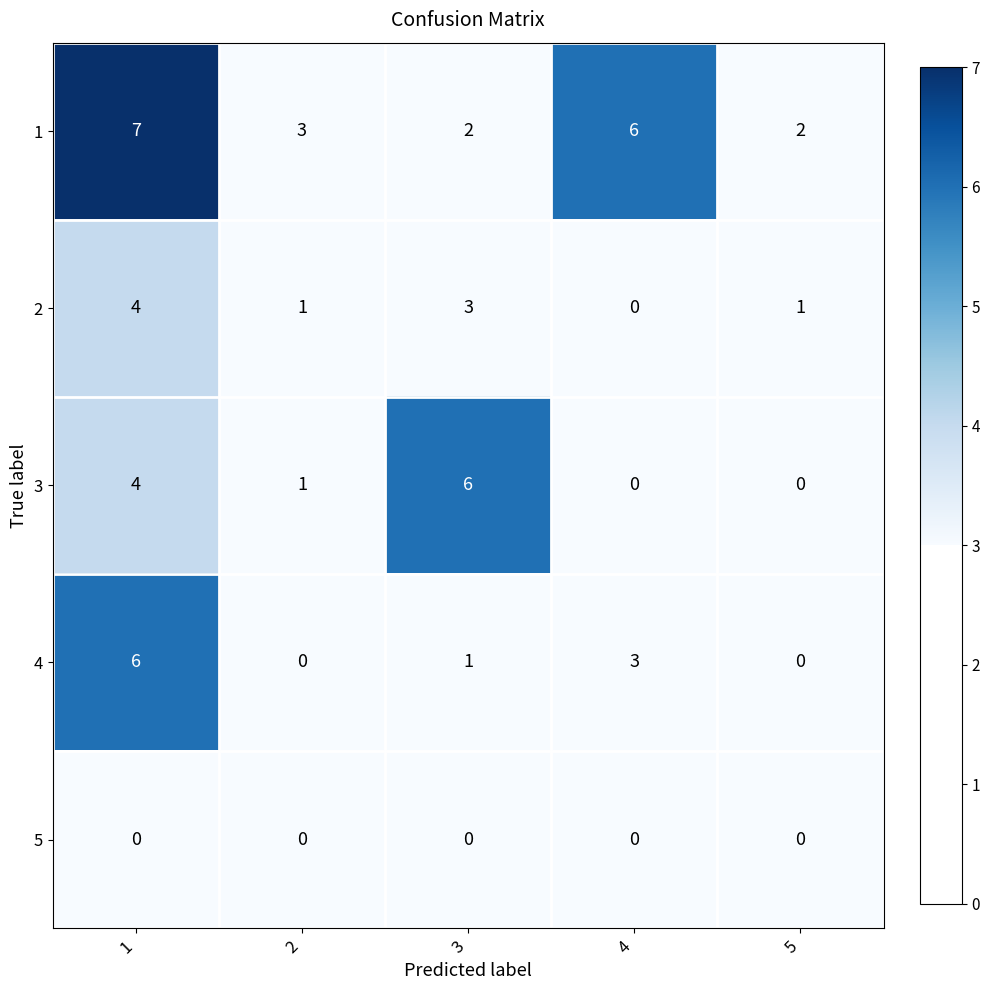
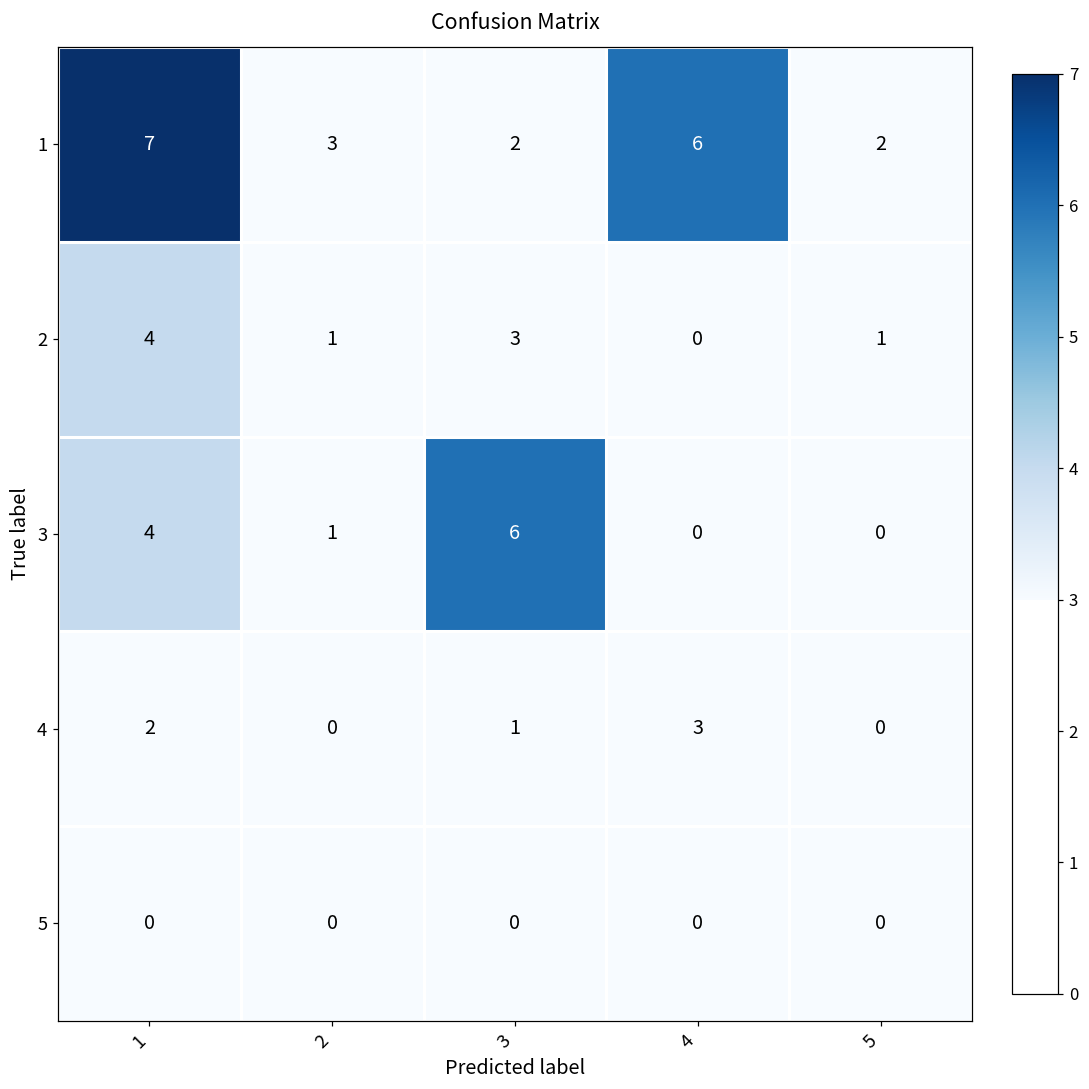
4, 1: 6 -> 2
